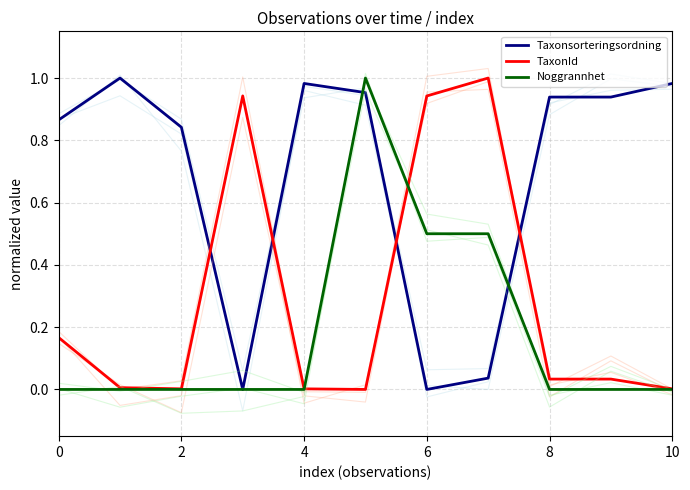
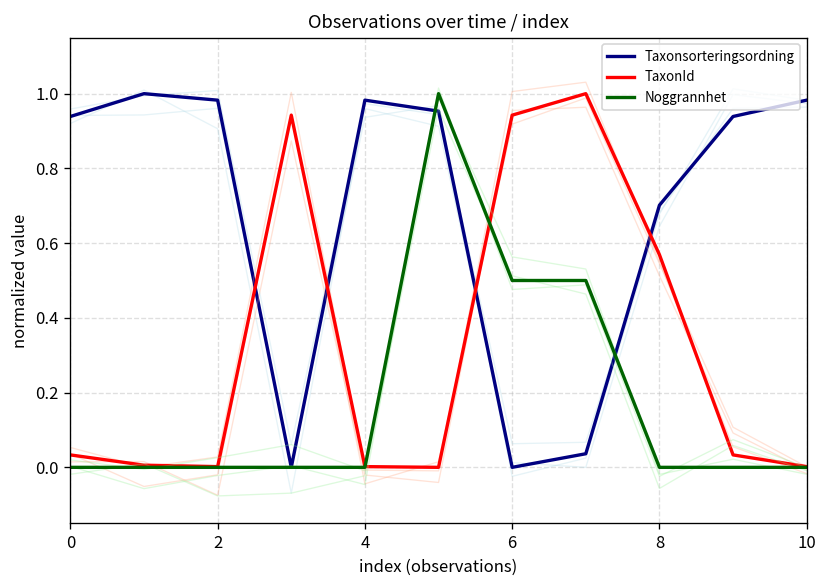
Taxonsorteringsordning, 0: 0.87 -> 0.94
TaxonId, 0: 0.17 -> 0.03
Taxonsorteringsordning, 2: 0.84 -> 0.98
Taxonsorteringsordning, 8: 0.94 -> 0.70
TaxonId, 8: 0.03 -> 0.57
